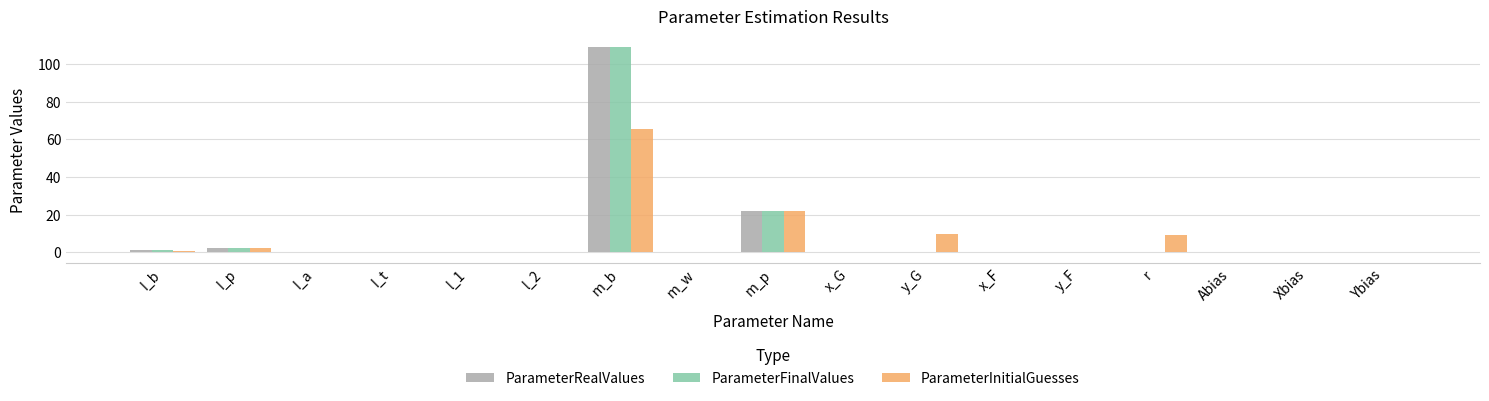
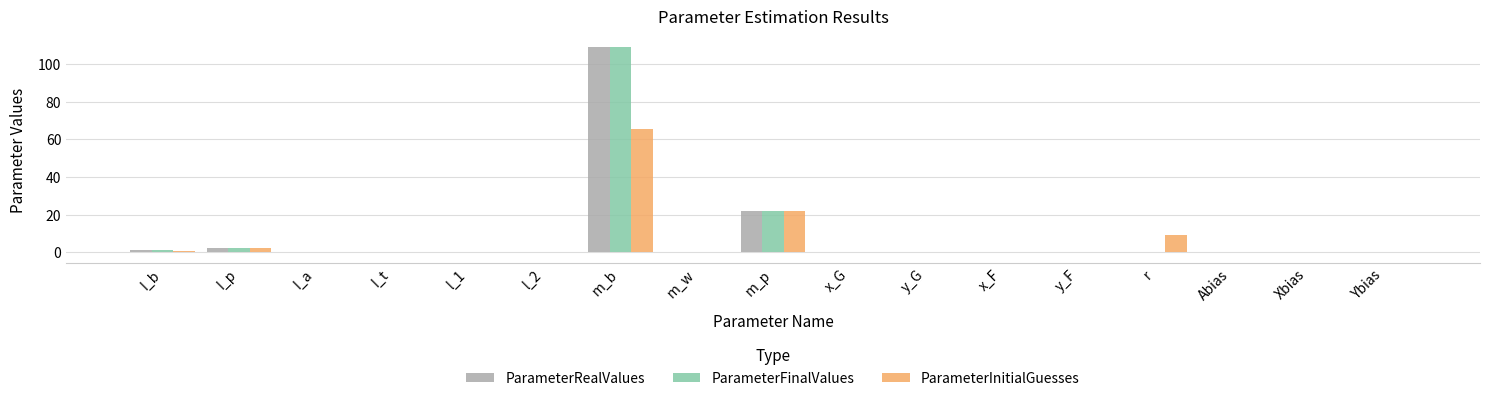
ParameterInitialGuesses, y_G: 9 -> 0
